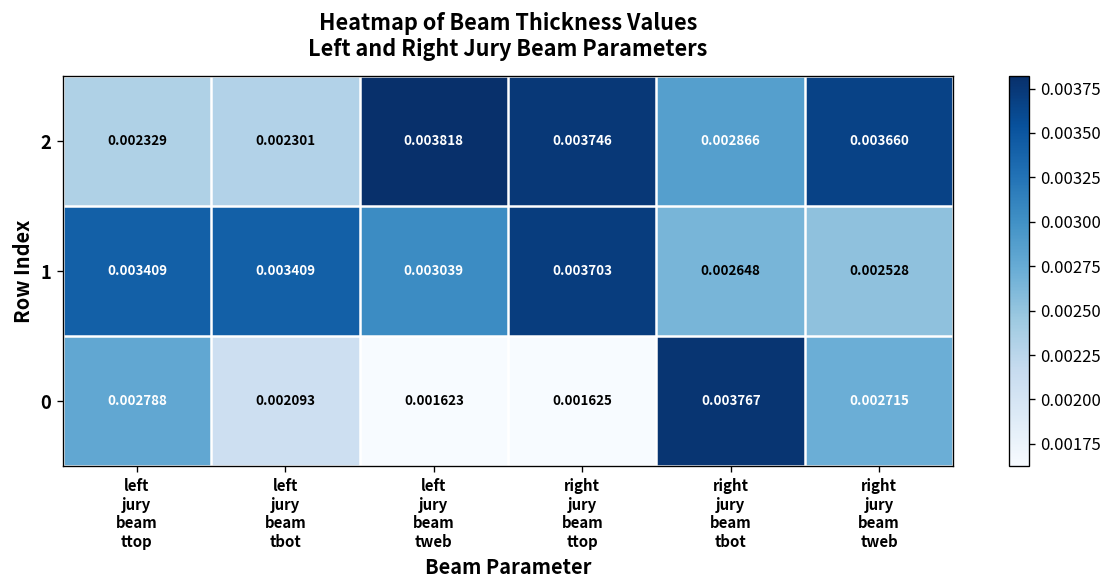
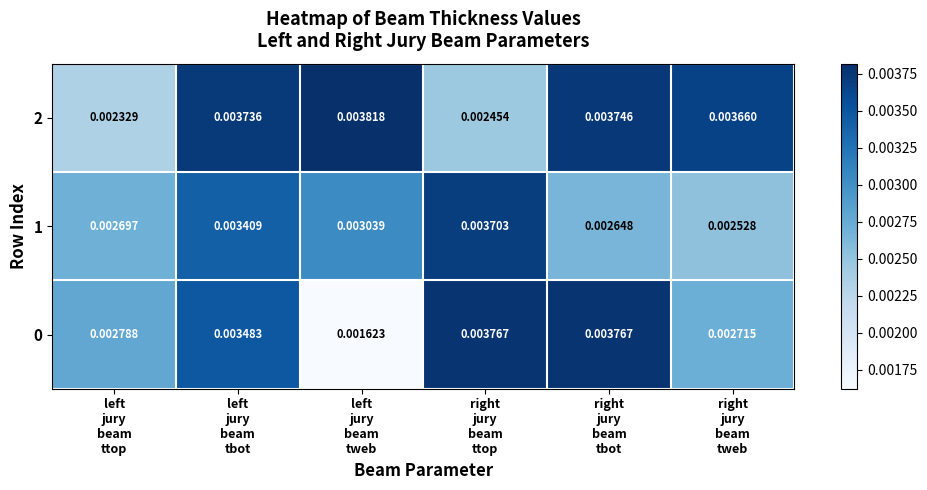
2, left jury beam tbot: 0.002301 -> 0.003736
2, right jury beam ttop: 0.003746 -> 0.002454
2, right jury beam tbot: 0.002866 -> 0.003746
1, left jury beam ttop: 0.003409 -> 0.002697
0, left jury beam tbot: 0.002093 -> 0.003483
0, right jury beam ttop: 0.001625 -> 0.003767
